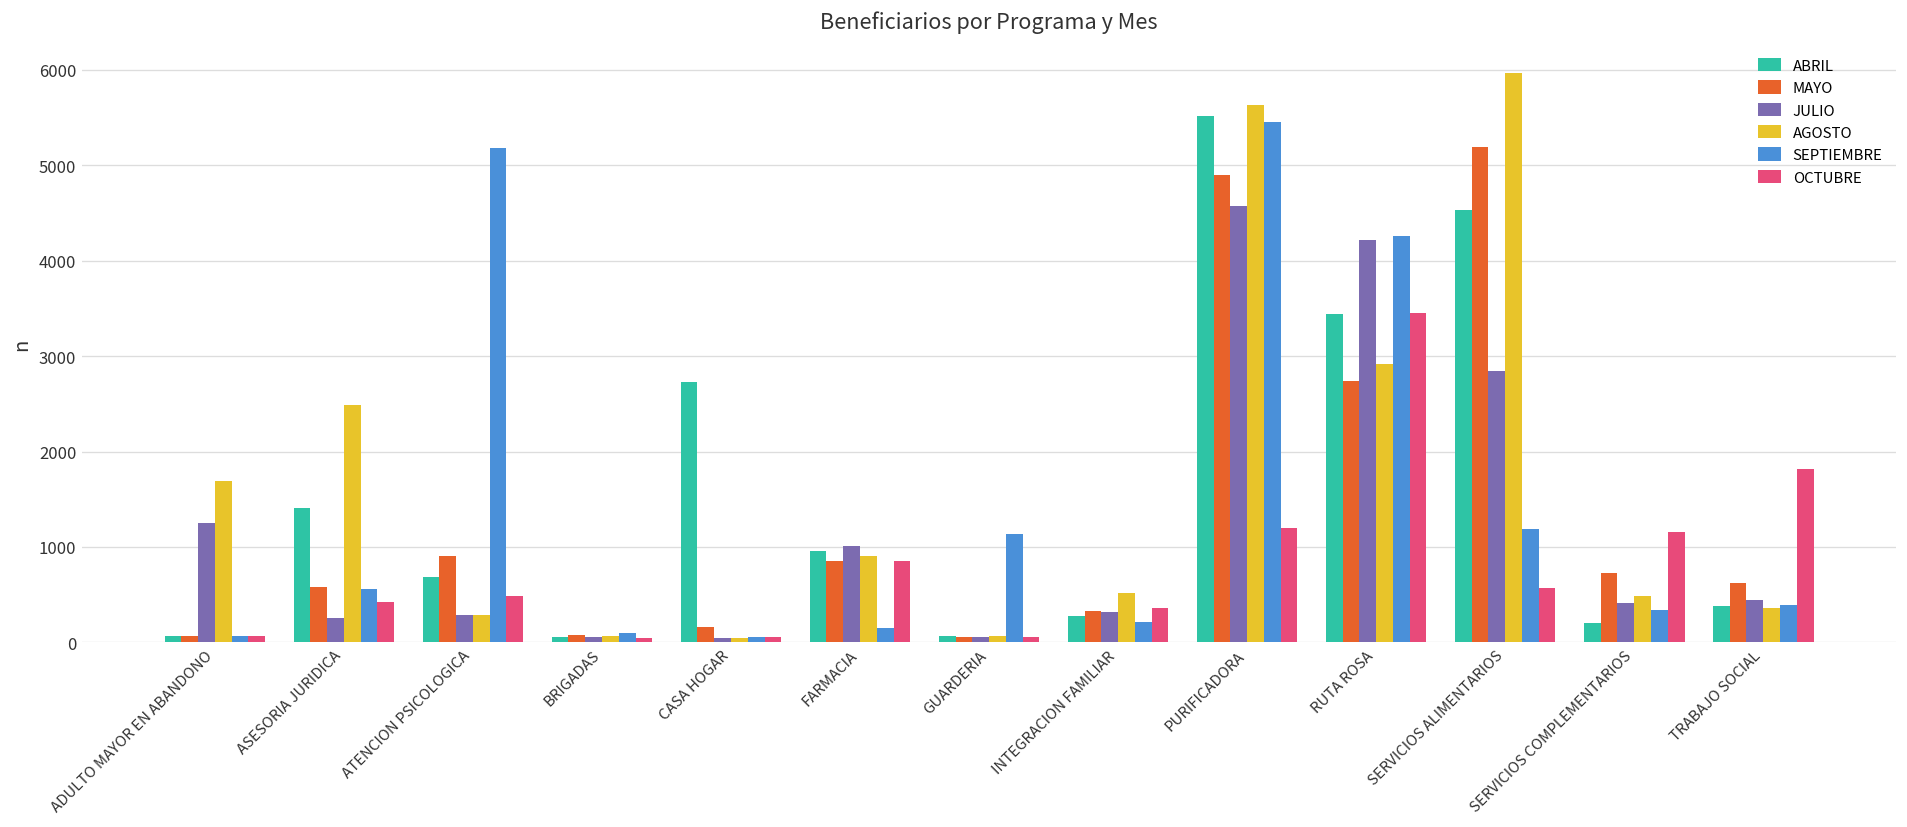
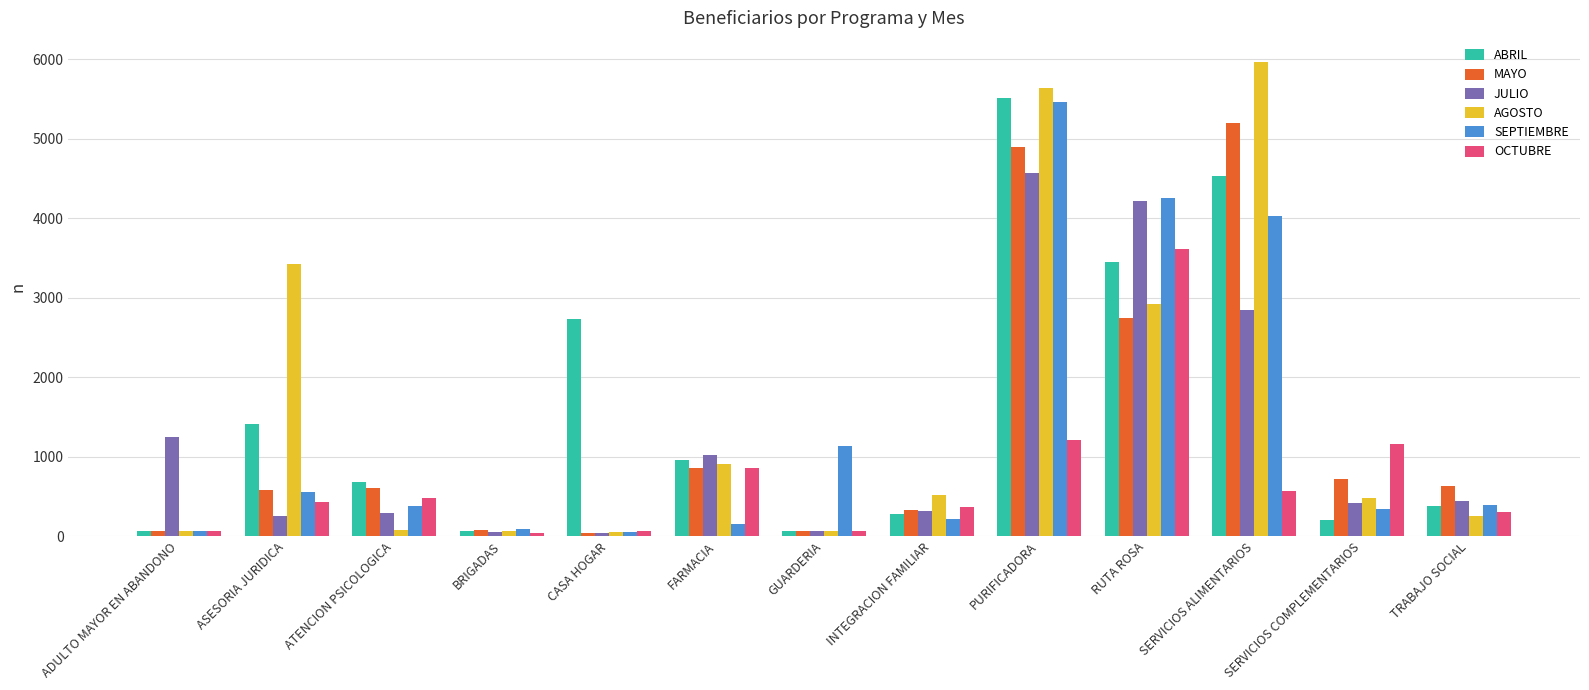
AGOSTO, ADULTO MAYOR EN ABANDONO: 1700 -> 100
AGOSTO, ASESORIA JURIDICA: 2500 -> 3400
MAYO, ATENCION PSICOLOGICA: 900 -> 600
AGOSTO, ATENCION PSICOLOGICA: 300 -> 100
SEPTIEMBRE, ATENCION PSICOLOGICA: 5200 -> 400
MAYO, CASA HOGAR: 200 -> 0
OCTUBRE, RUTA ROSA: 3400 -> 3600
SEPTIEMBRE, SERVICIOS ALIMENTARIOS: 1200 -> 4000
AGOSTO, TRABAJO SOCIAL: 400 -> 200
OCTUBRE, TRABAJO SOCIAL: 1800 -> 300
